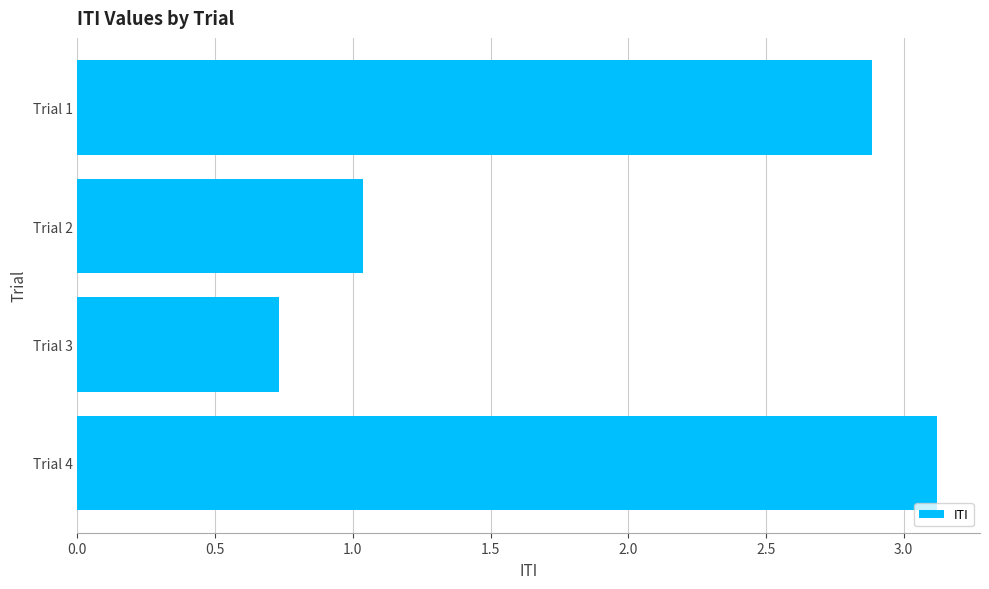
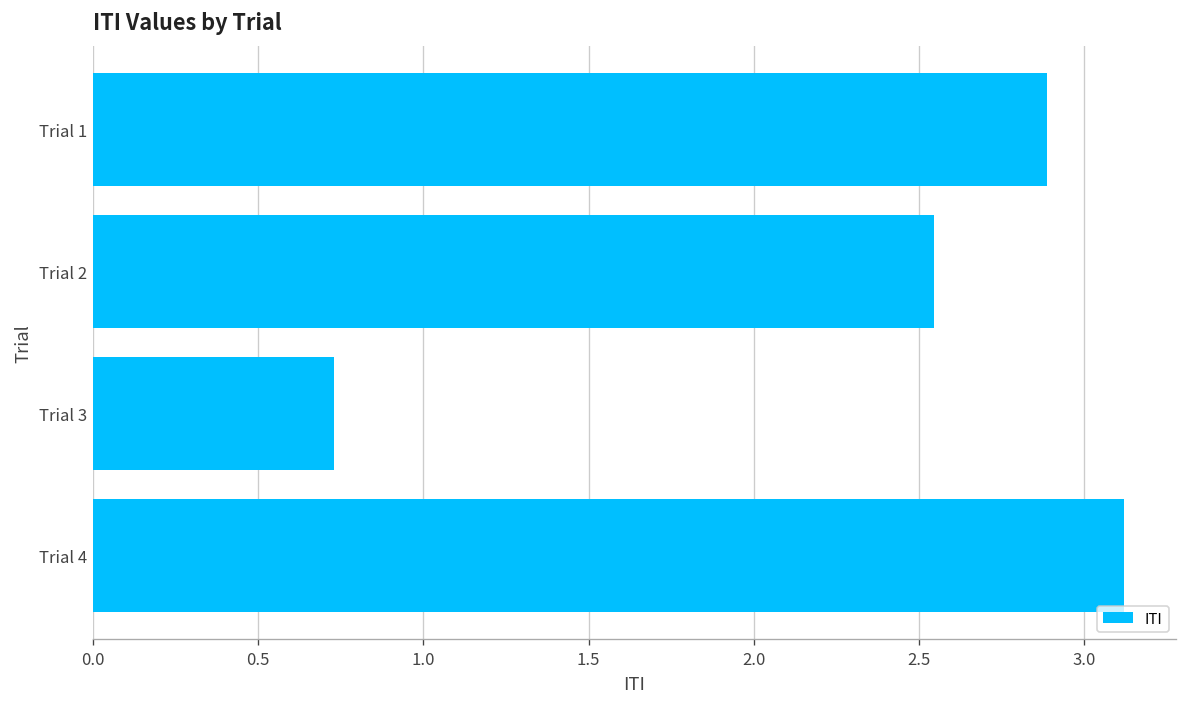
Trial 2: 1.04 -> 2.55
